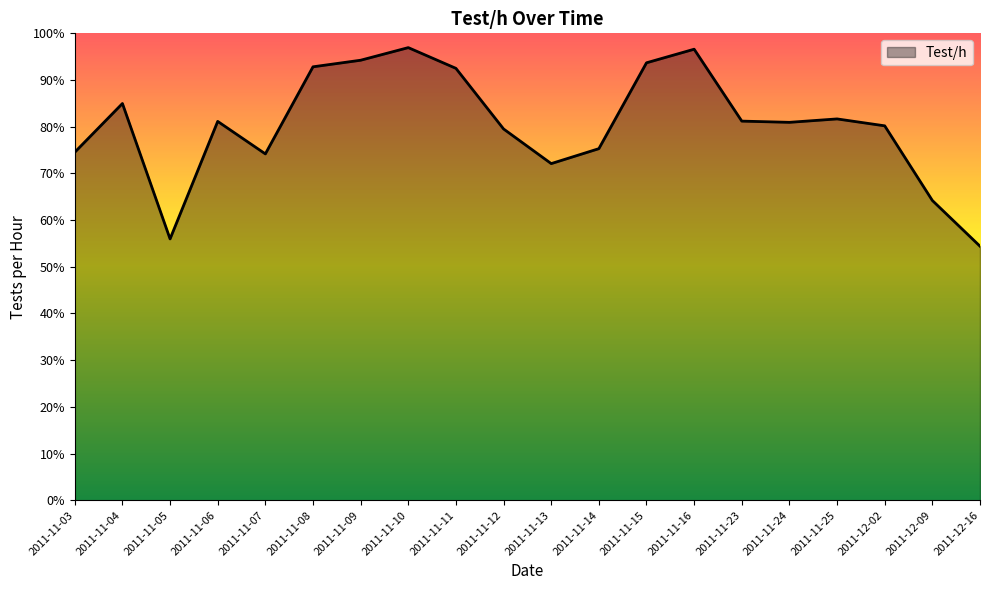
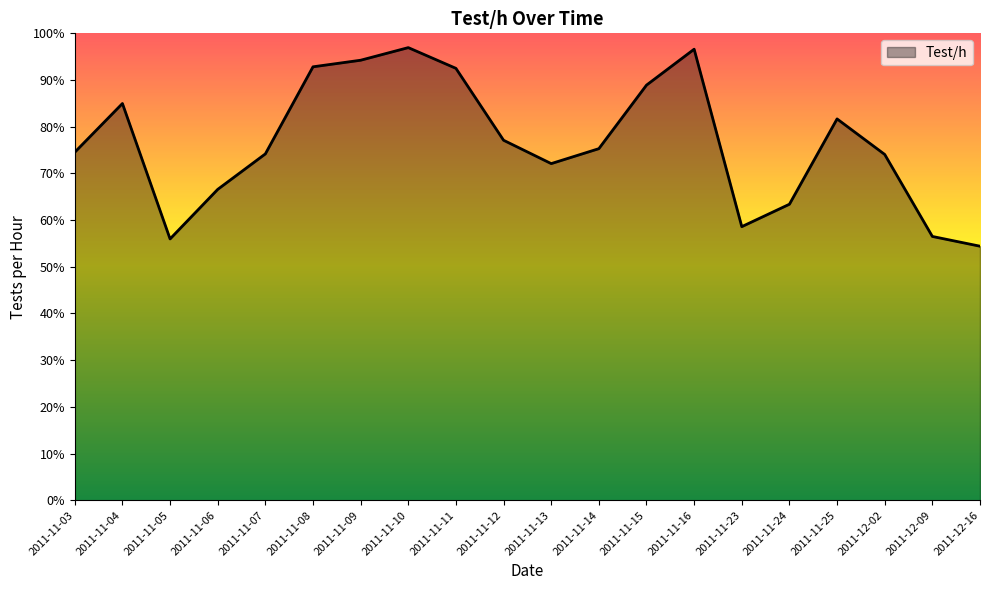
2011-11-06: 81% -> 67%
2011-11-12: 80% -> 77%
2011-11-15: 94% -> 89%
2011-11-23: 81% -> 59%
2011-11-24: 81% -> 63%
2011-12-02: 80% -> 74%
2011-12-09: 64% -> 57%
